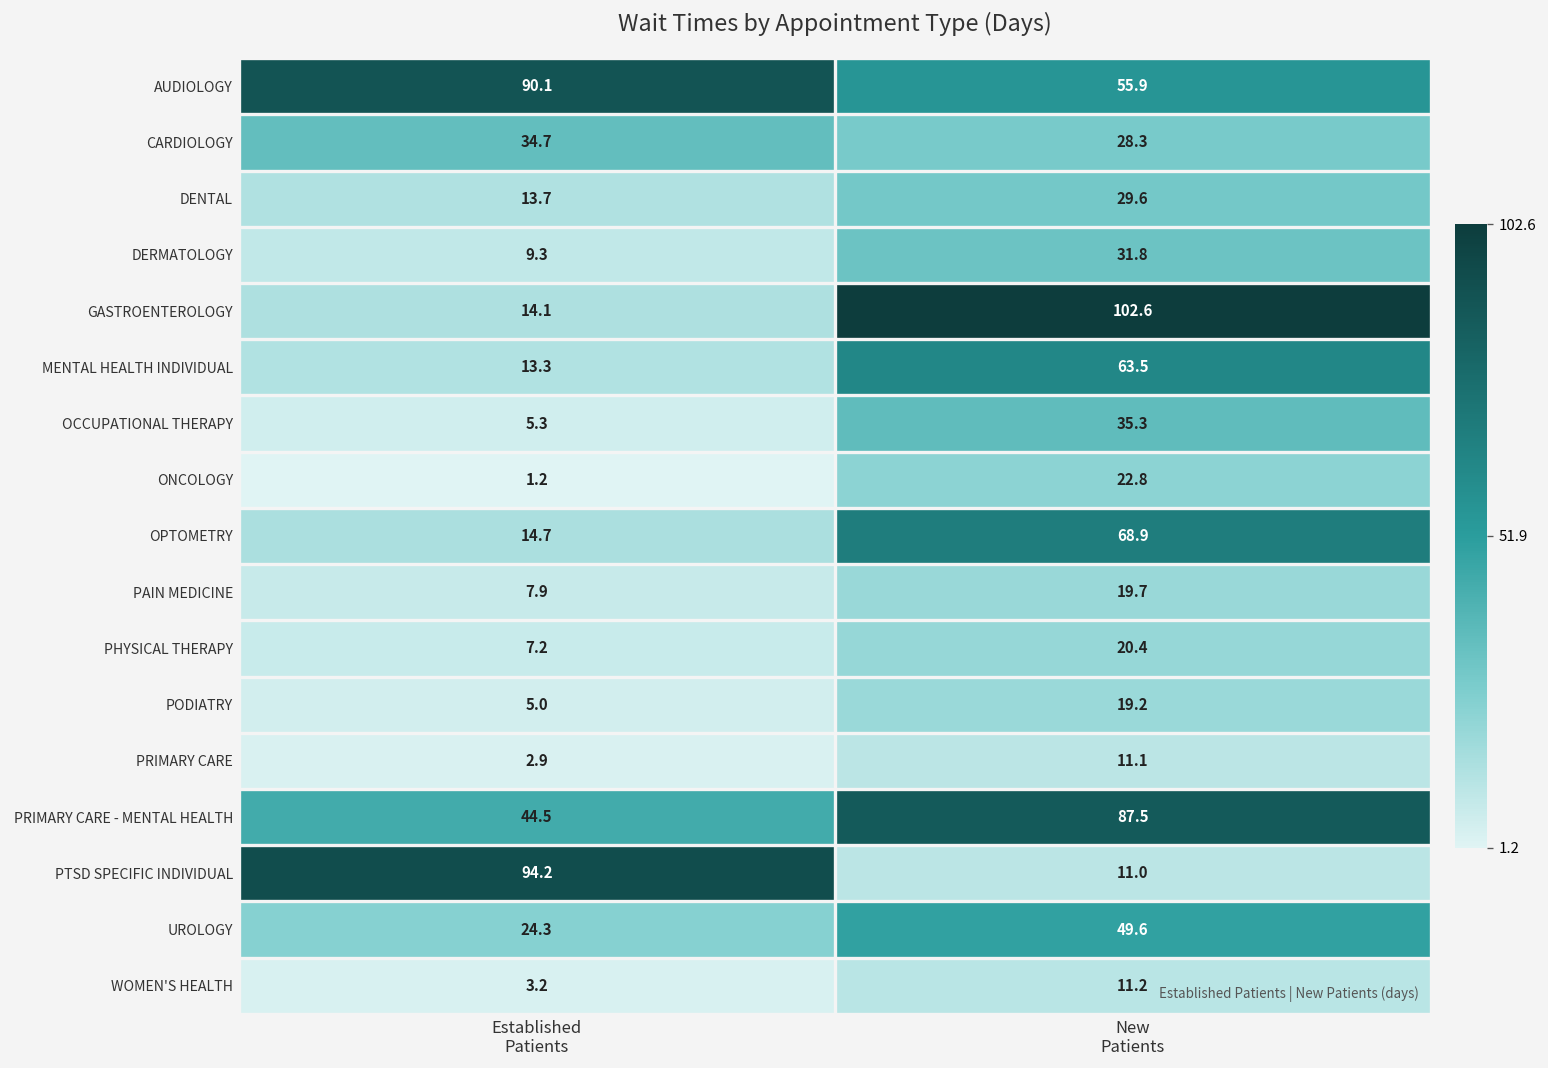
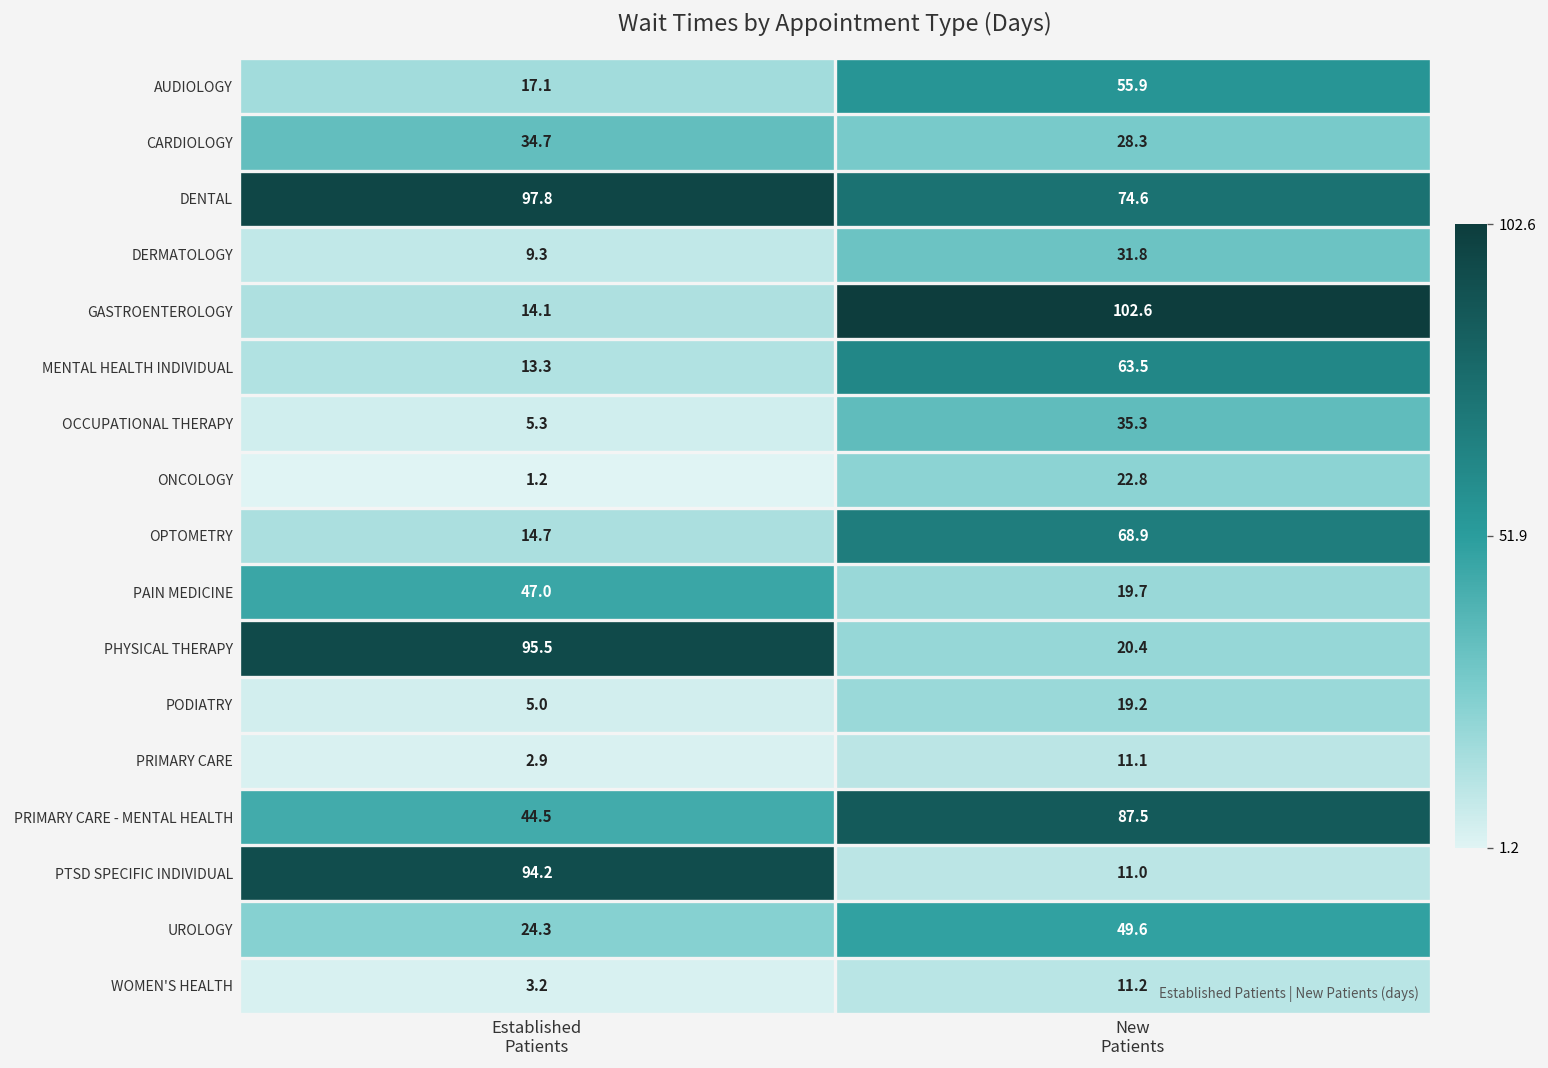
AUDIOLOGY, Established Patients: 90.1 -> 17.1
DENTAL, Established Patients: 13.7 -> 97.8
DENTAL, New Patients: 29.6 -> 74.6
PAIN MEDICINE, Established Patients: 7.9 -> 47.0
PHYSICAL THERAPY, Established Patients: 7.2 -> 95.5
